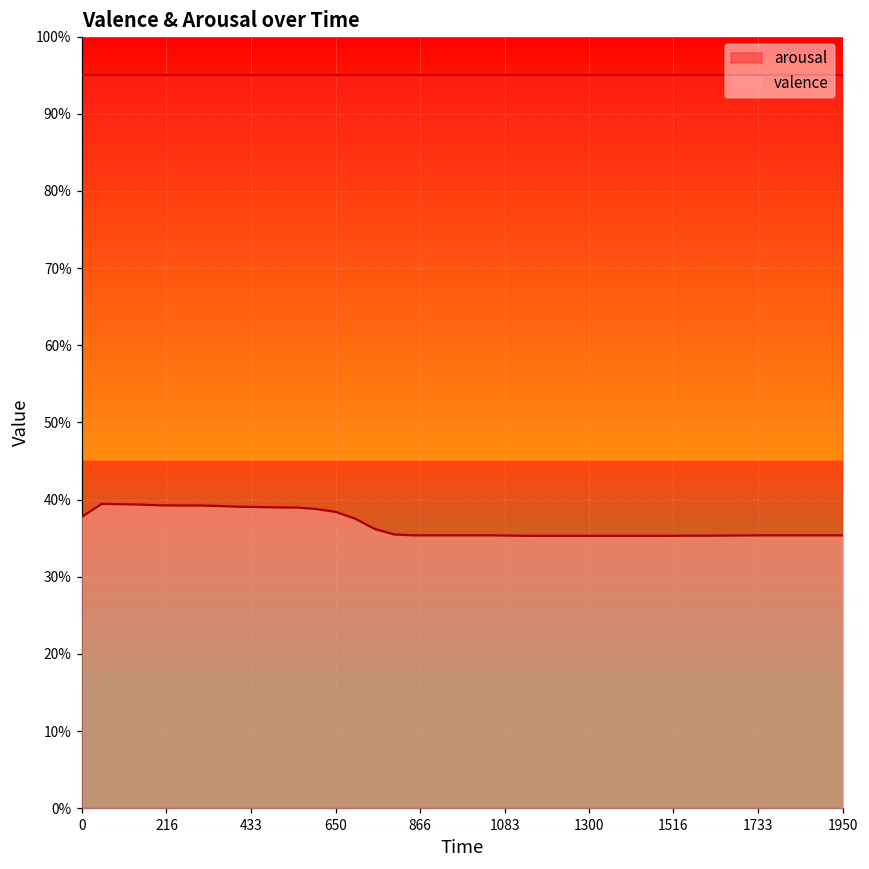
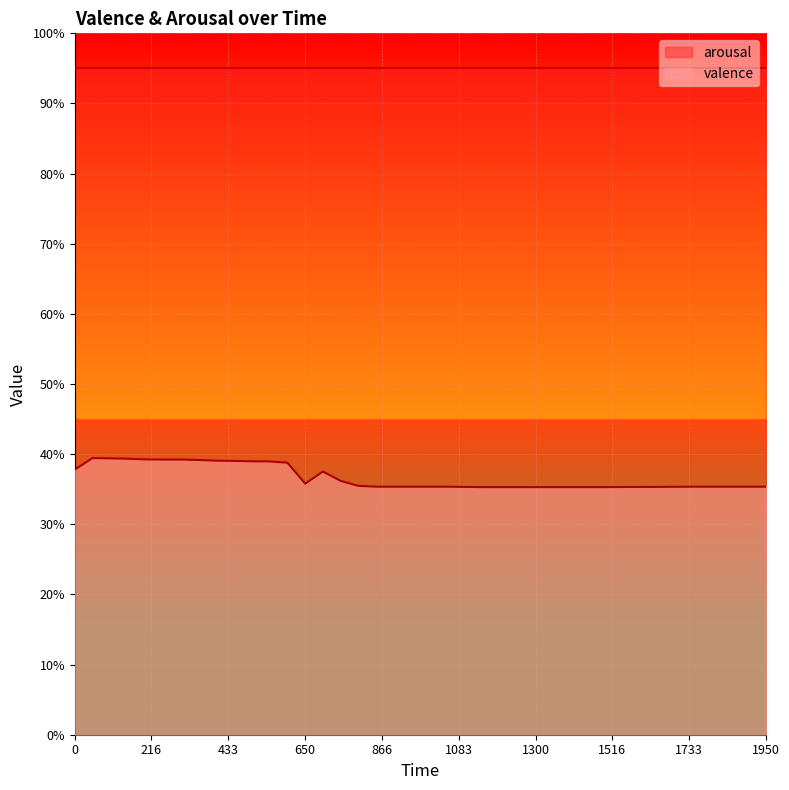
valence, 650: 38% -> 36%
